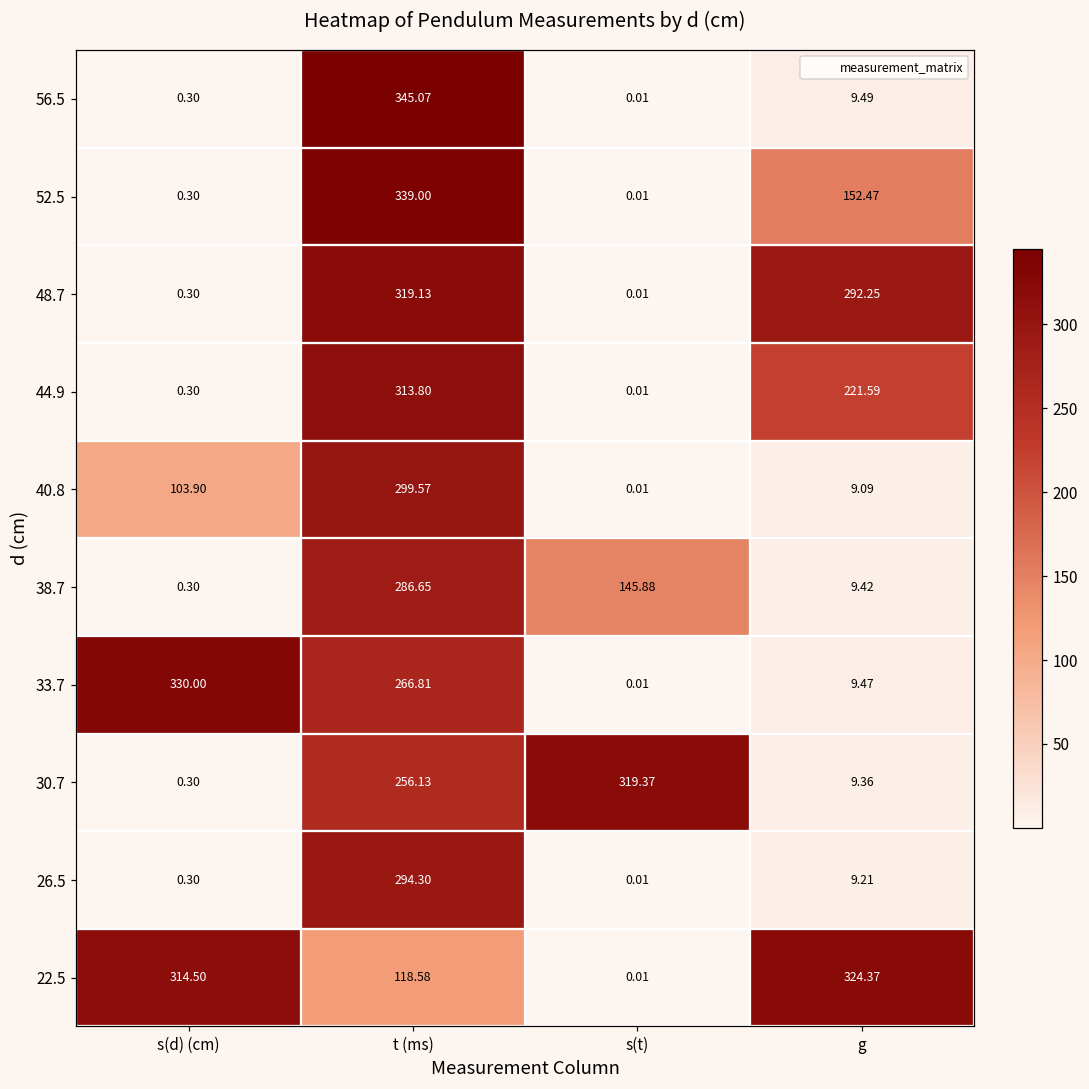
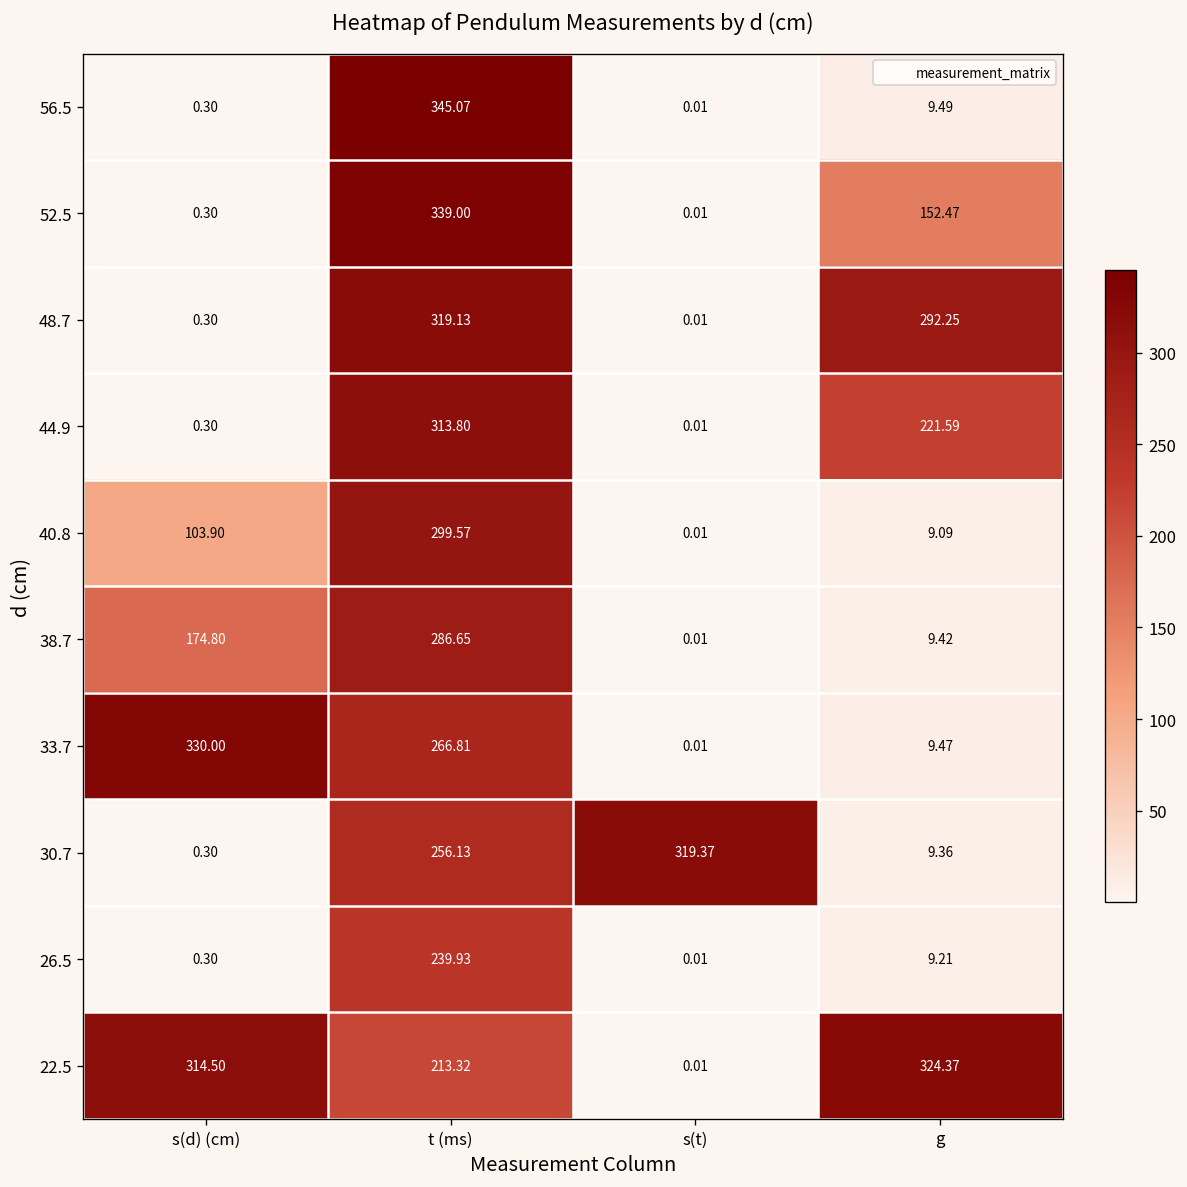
38.7, s(d) (cm): 0.30 -> 174.80
38.7, s(t): 145.88 -> 0.01
26.5, t (ms): 294.30 -> 239.93
22.5, t (ms): 118.58 -> 213.32
